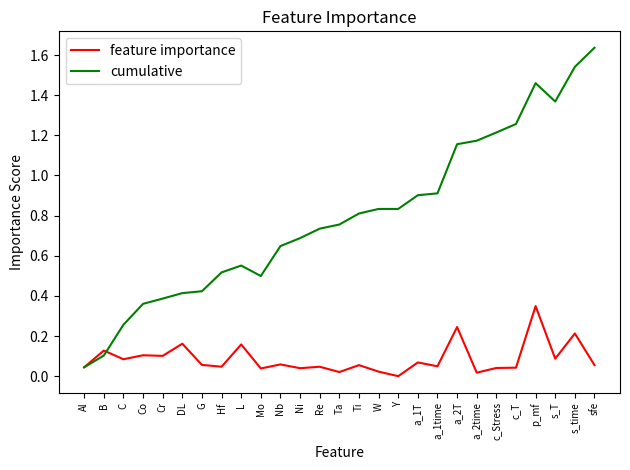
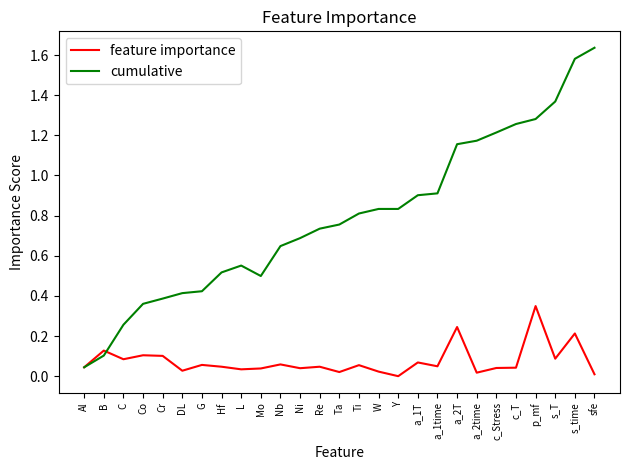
feature importance, DL: 0.16 -> 0.03
feature importance, L: 0.16 -> 0.03
cumulative, p_mf: 1.46 -> 1.28
cumulative, s_time: 1.54 -> 1.58
feature importance, sfe: 0.06 -> 0.01
